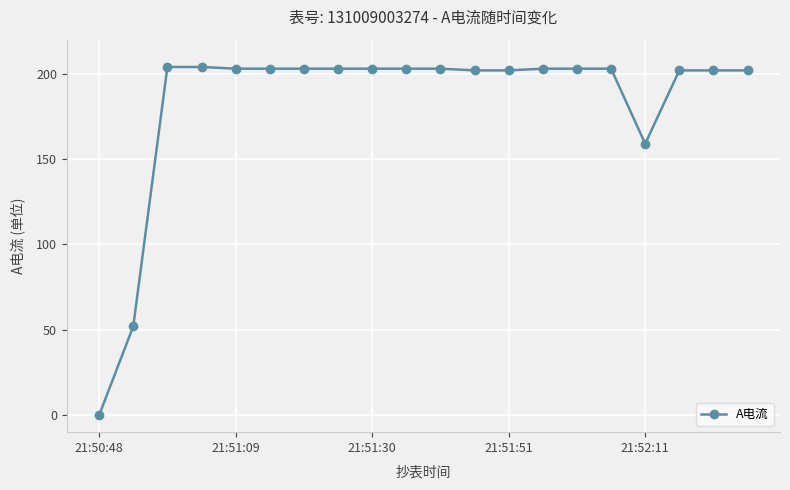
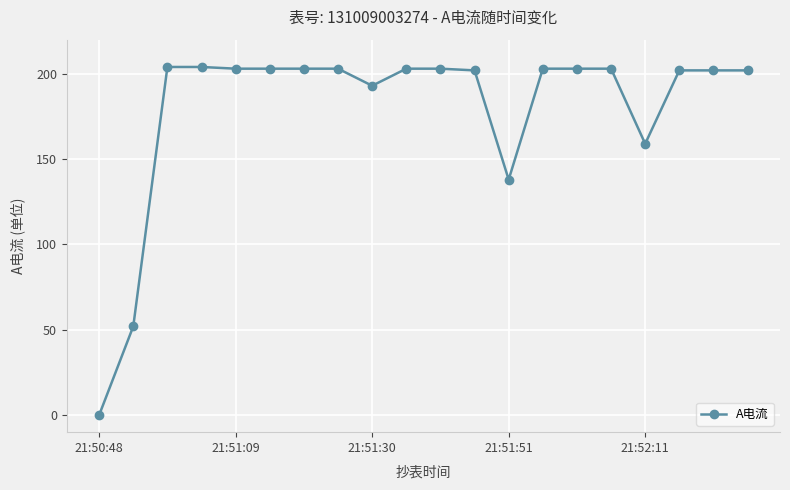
21:51:30: 203 -> 193
21:51:51: 202 -> 138
